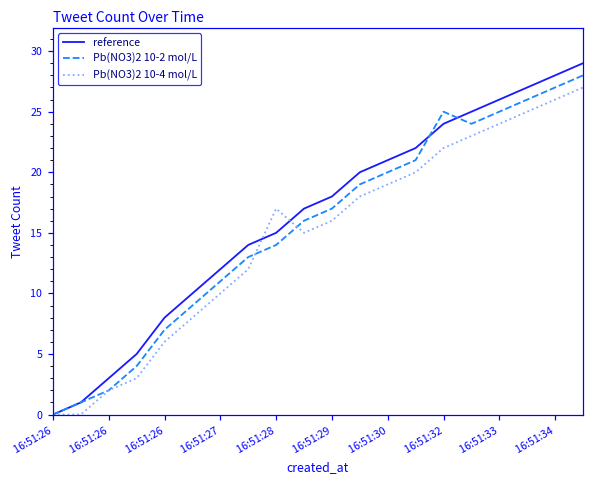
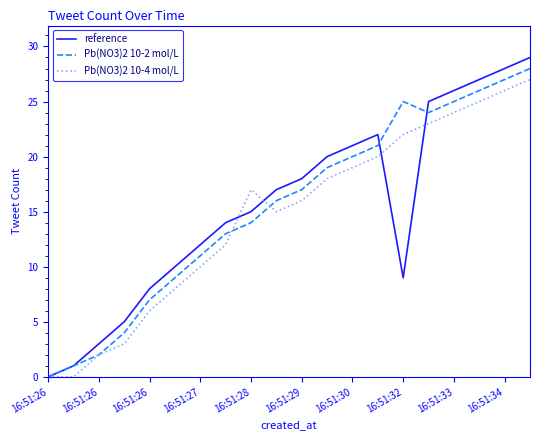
reference, 16:51:32: 24 -> 9
